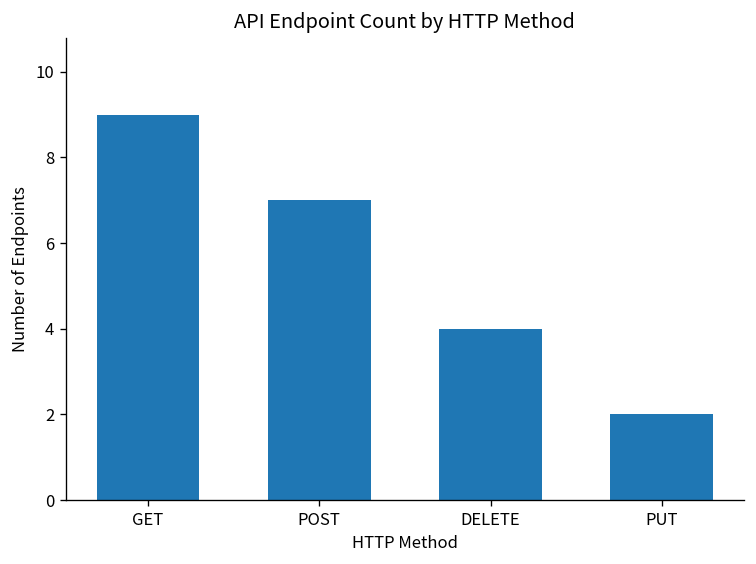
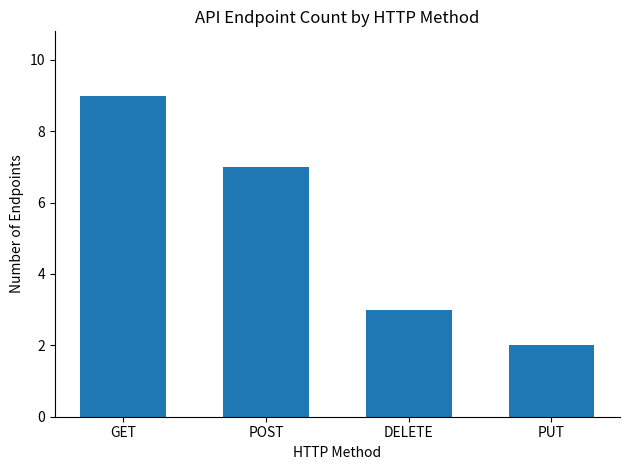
DELETE: 4 -> 3
